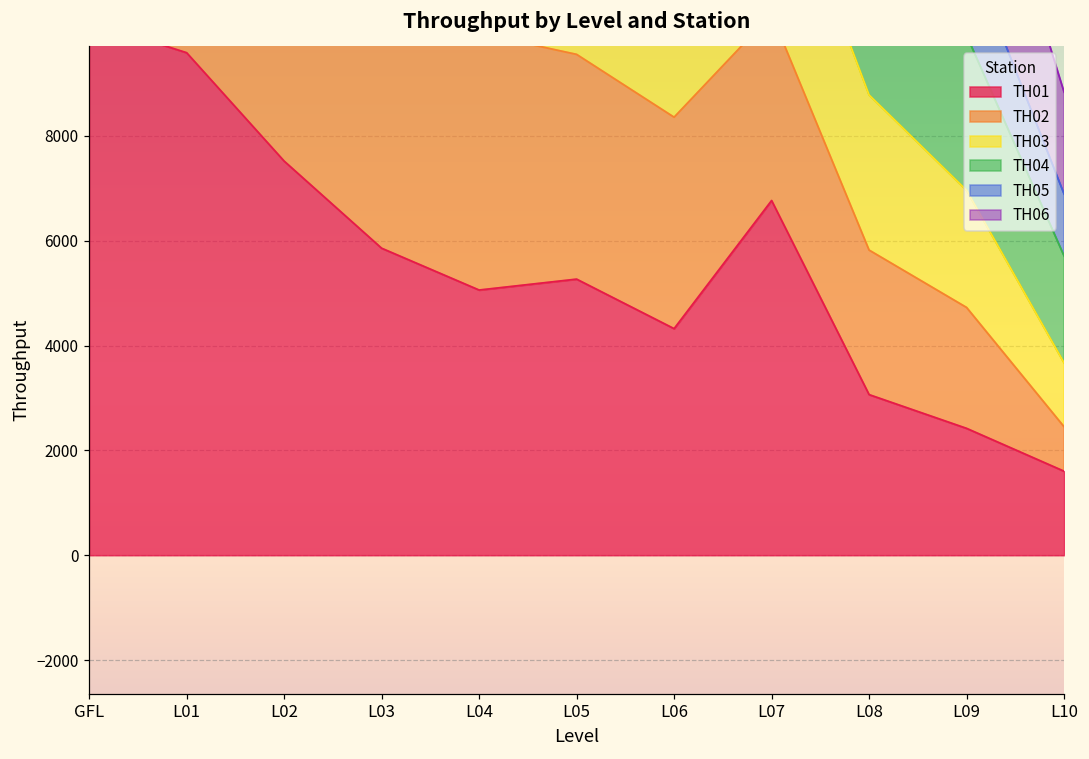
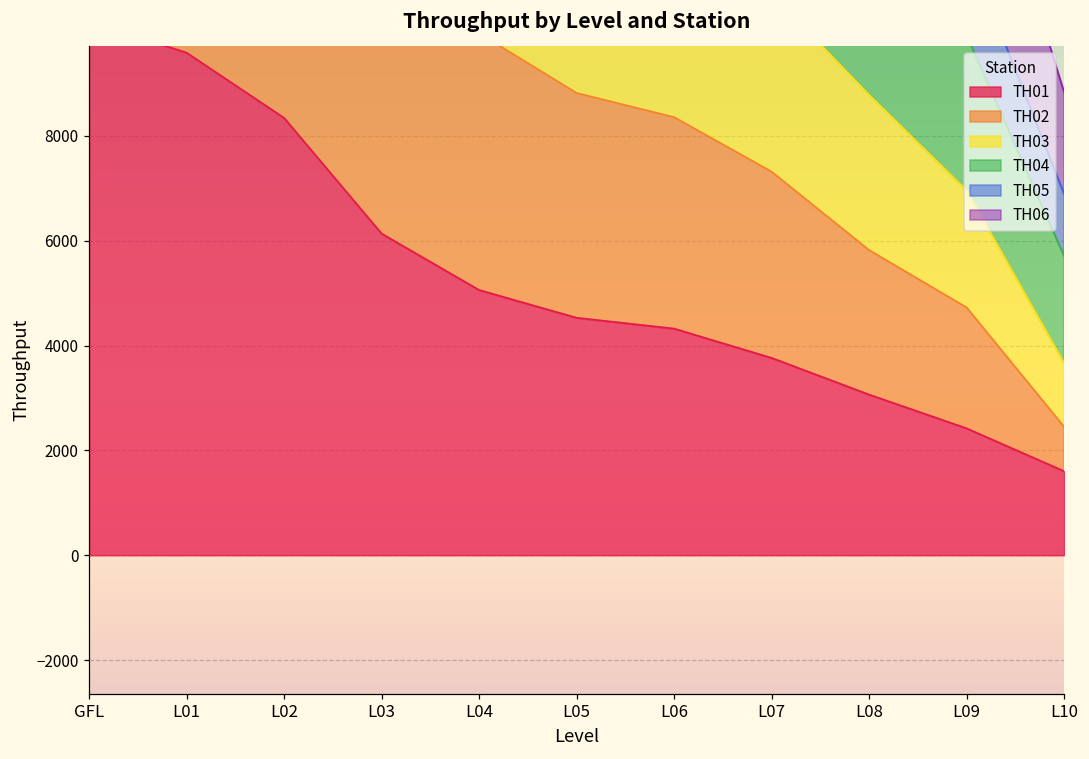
TH01, L02: 7500 -> 8300
TH01, L03: 5900 -> 6100
TH01, L05: 5300 -> 4500
TH01, L07: 6800 -> 3800
